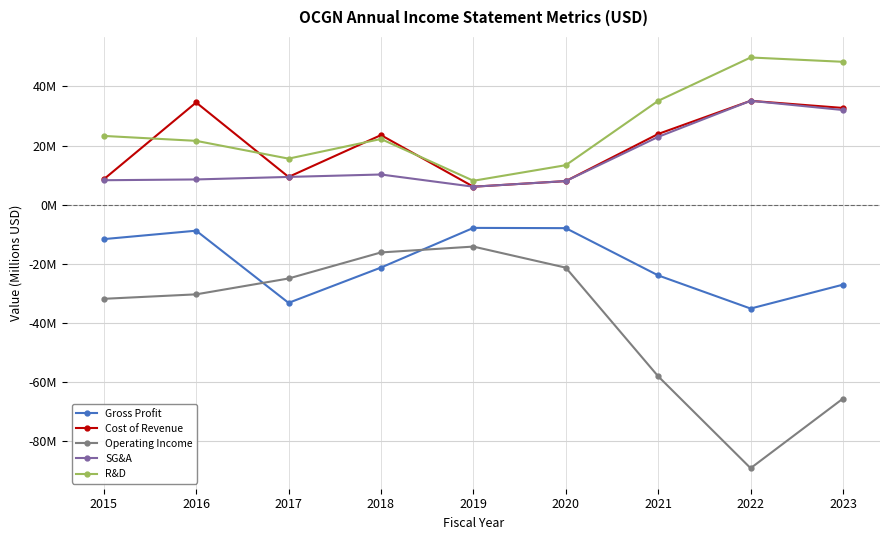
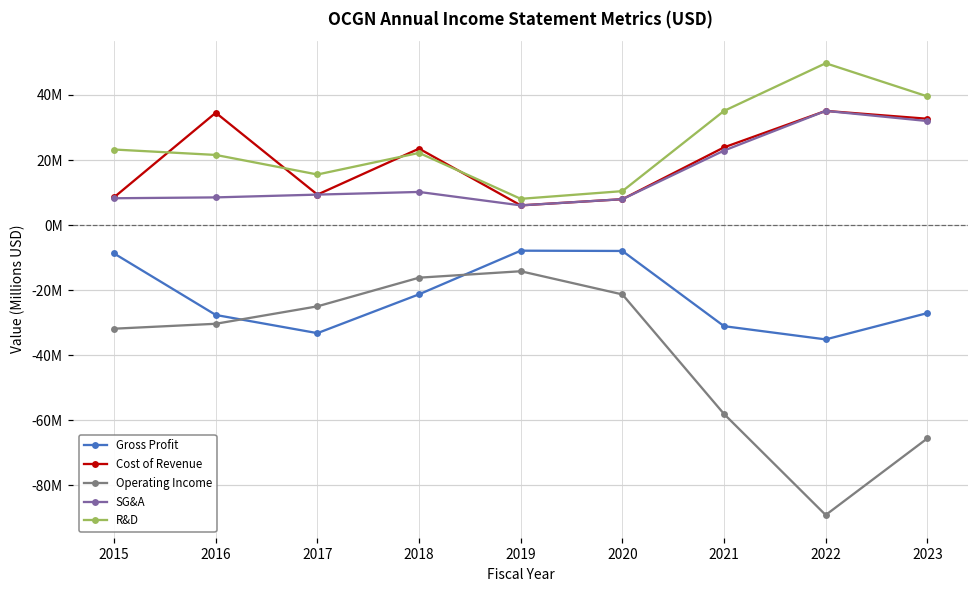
Gross Profit, 2015: -12000000 -> -9000000
Gross Profit, 2016: -9000000 -> -28000000
R&D, 2020: 13000000 -> 10000000
Gross Profit, 2021: -24000000 -> -31000000
R&D, 2023: 48000000 -> 40000000
